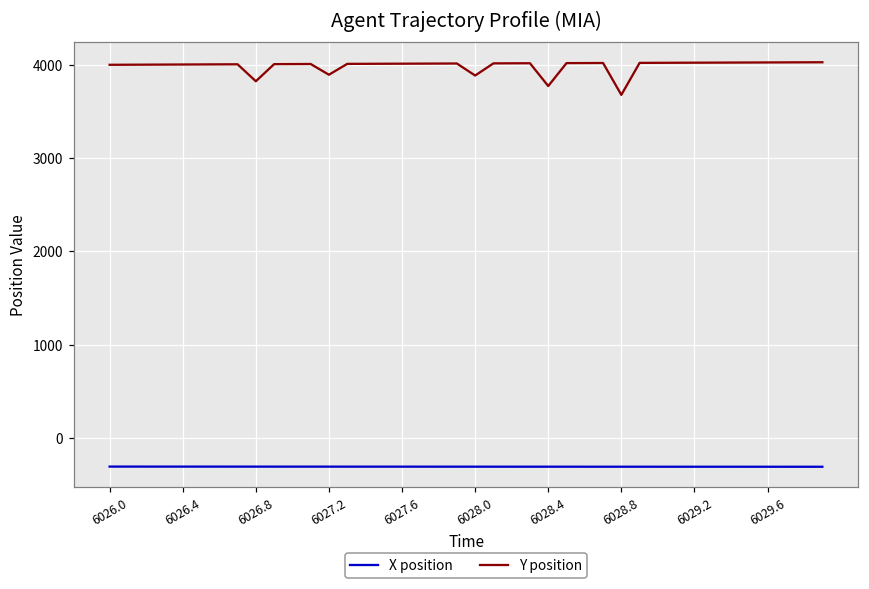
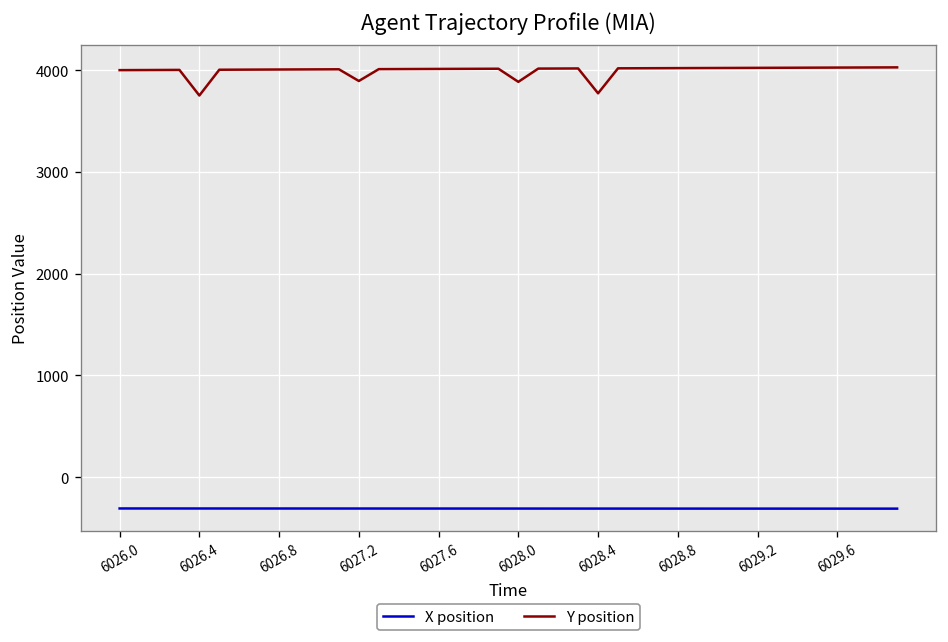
Y position, 6026.4: 4000 -> 3800
Y position, 6026.8: 3800 -> 4000
Y position, 6028.8: 3700 -> 4000
